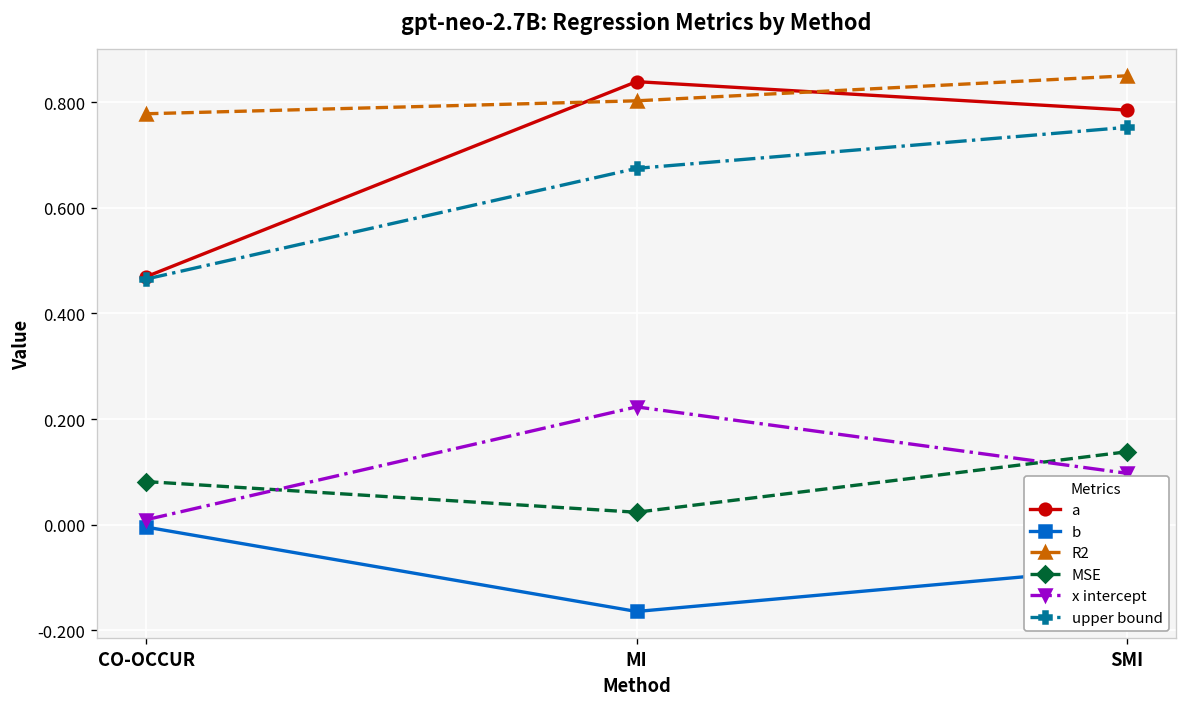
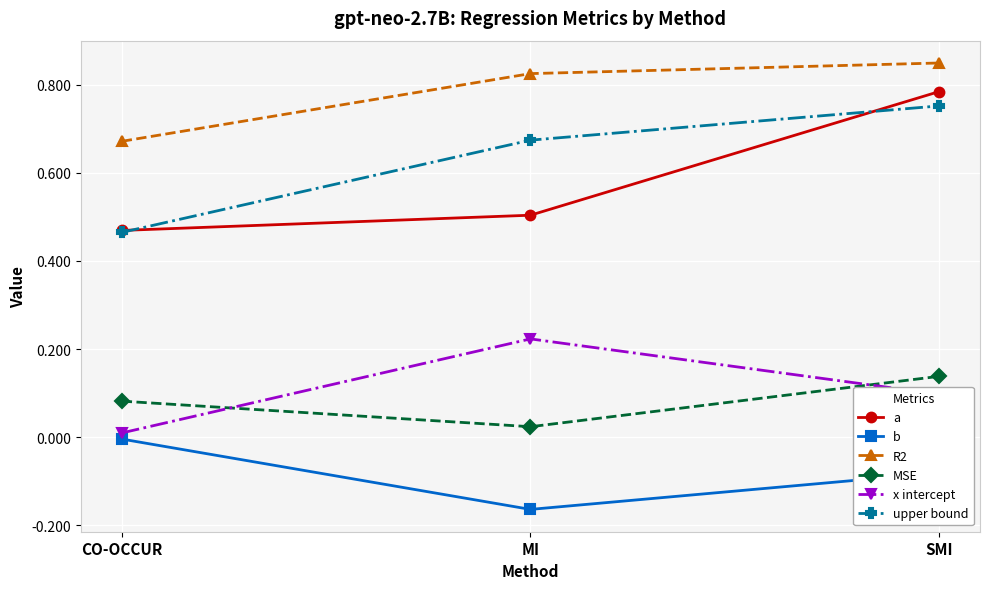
R2, CO-OCCUR: 0.78 -> 0.67
a, MI: 0.84 -> 0.50
R2, MI: 0.80 -> 0.83
